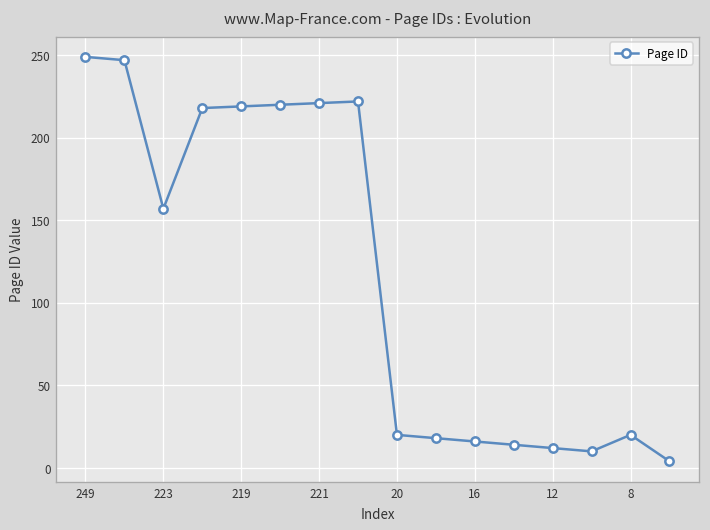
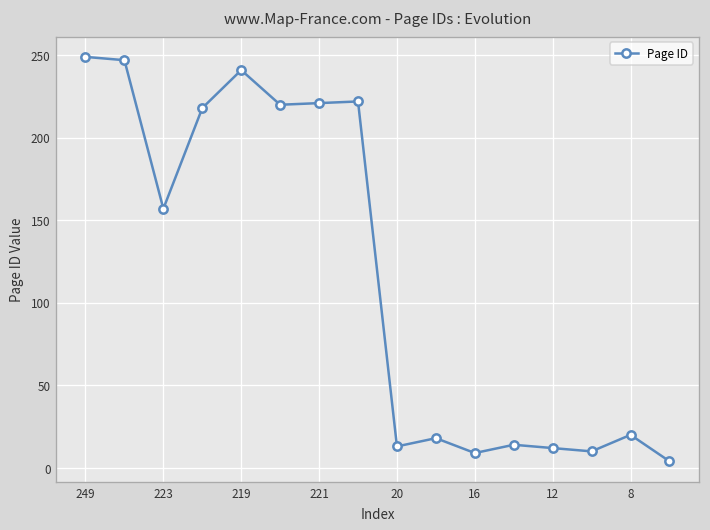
219: 219 -> 241
20: 20 -> 13
16: 16 -> 9
